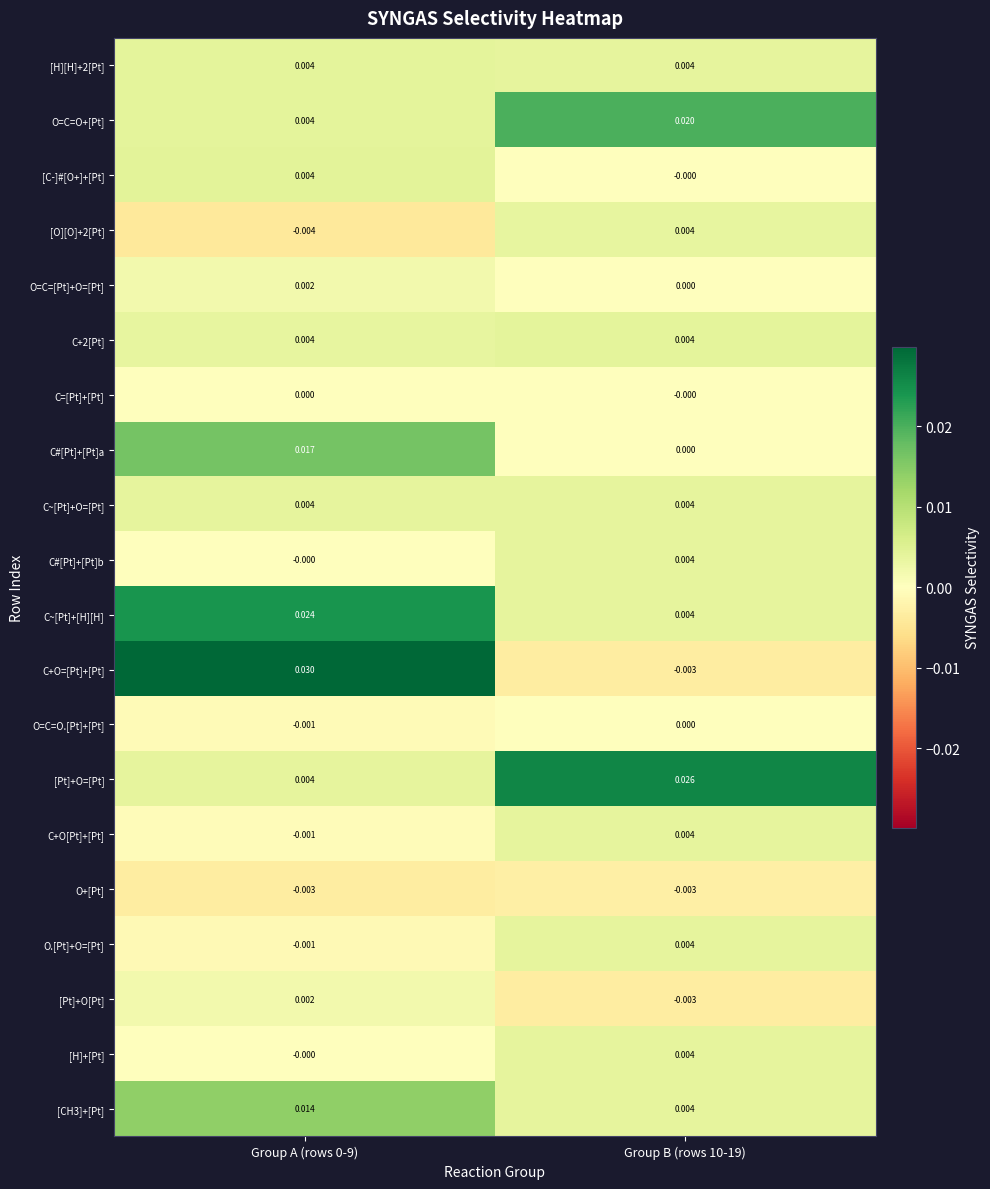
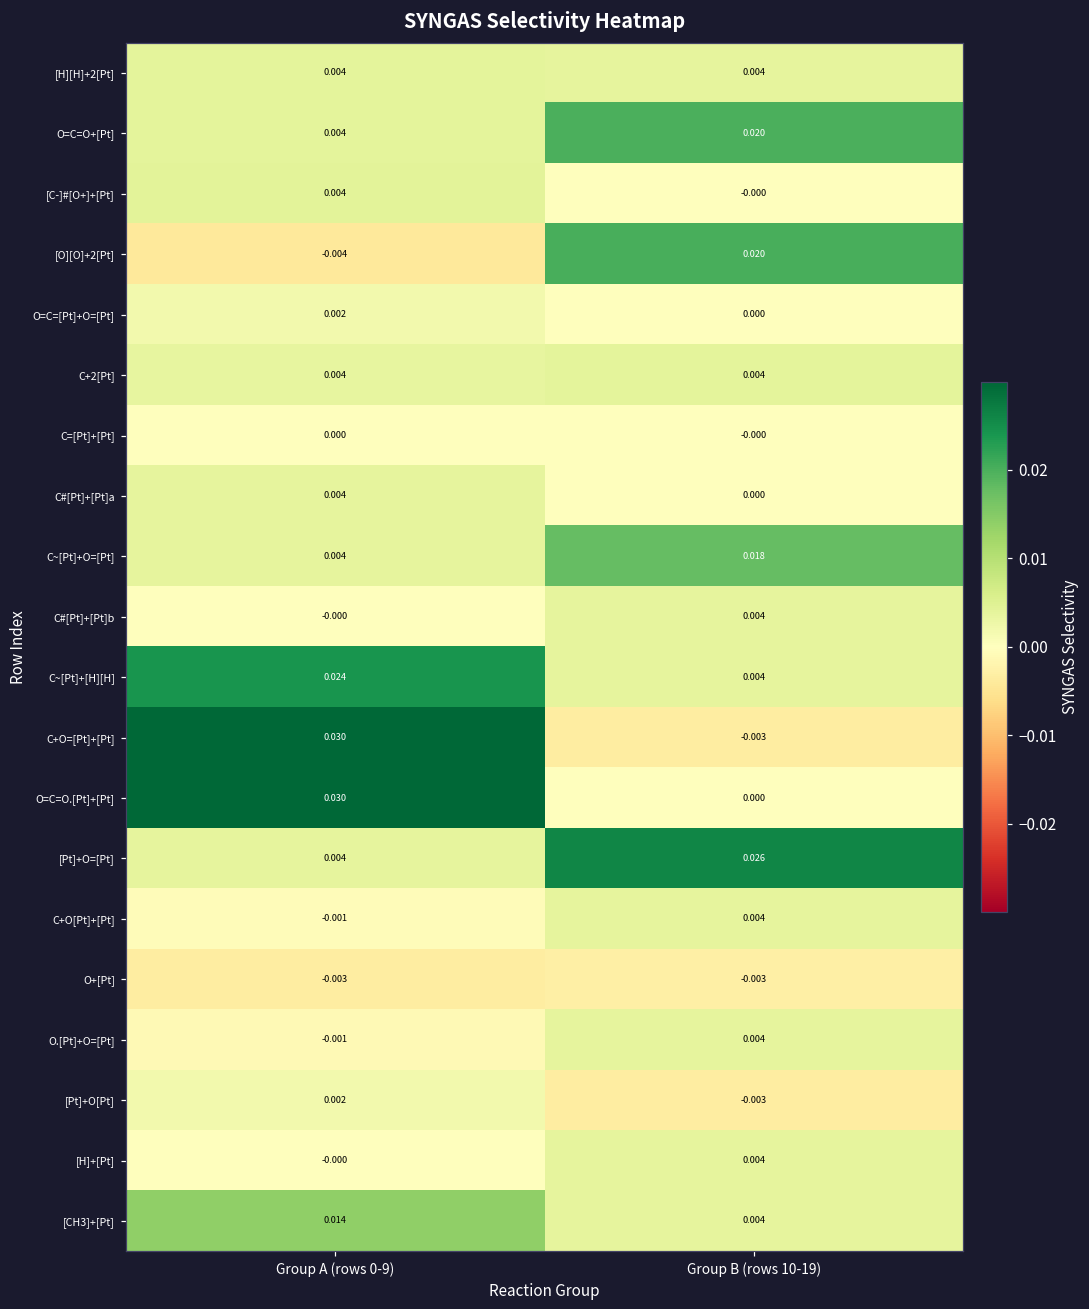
[O][O]+2[Pt], Group B (rows 10-19): 0.004 -> 0.020
C#[Pt]+[Pt]a, Group A (rows 0-9): 0.017 -> 0.004
C~[Pt]+O=[Pt], Group B (rows 10-19): 0.004 -> 0.018
O=C=O.[Pt]+[Pt], Group A (rows 0-9): -0.001 -> 0.030
